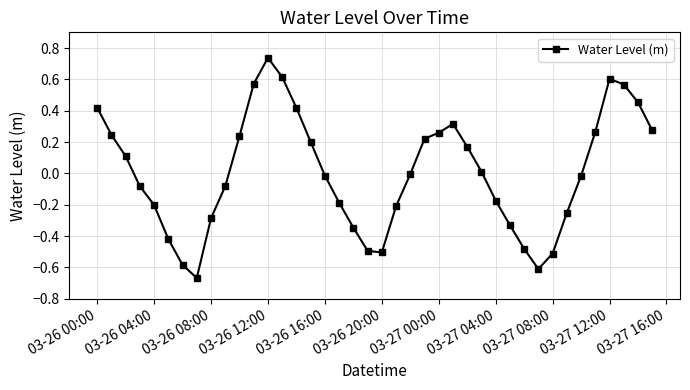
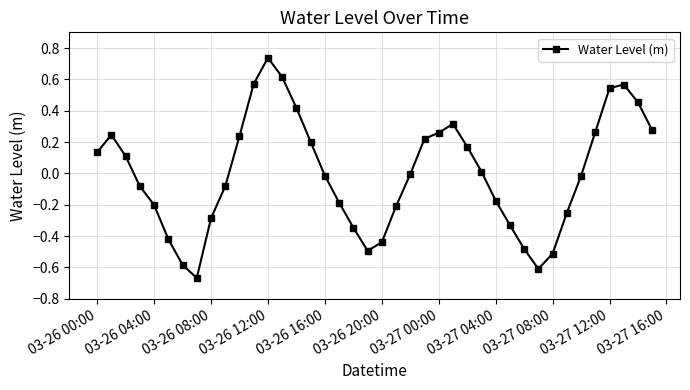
03-26 00:00: 0.42 -> 0.13
03-26 20:00: -0.50 -> -0.44
03-27 12:00: 0.60 -> 0.54
